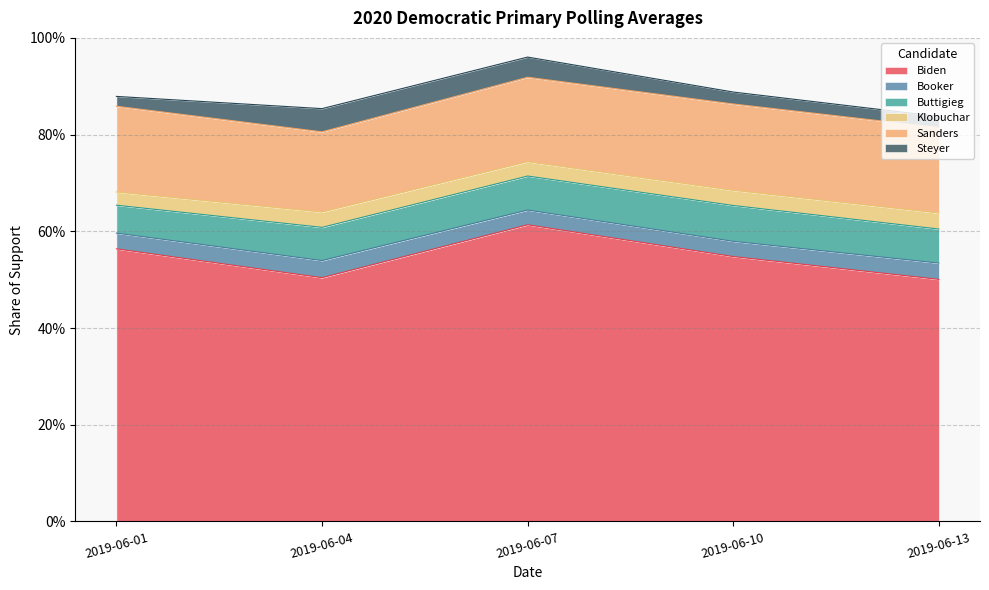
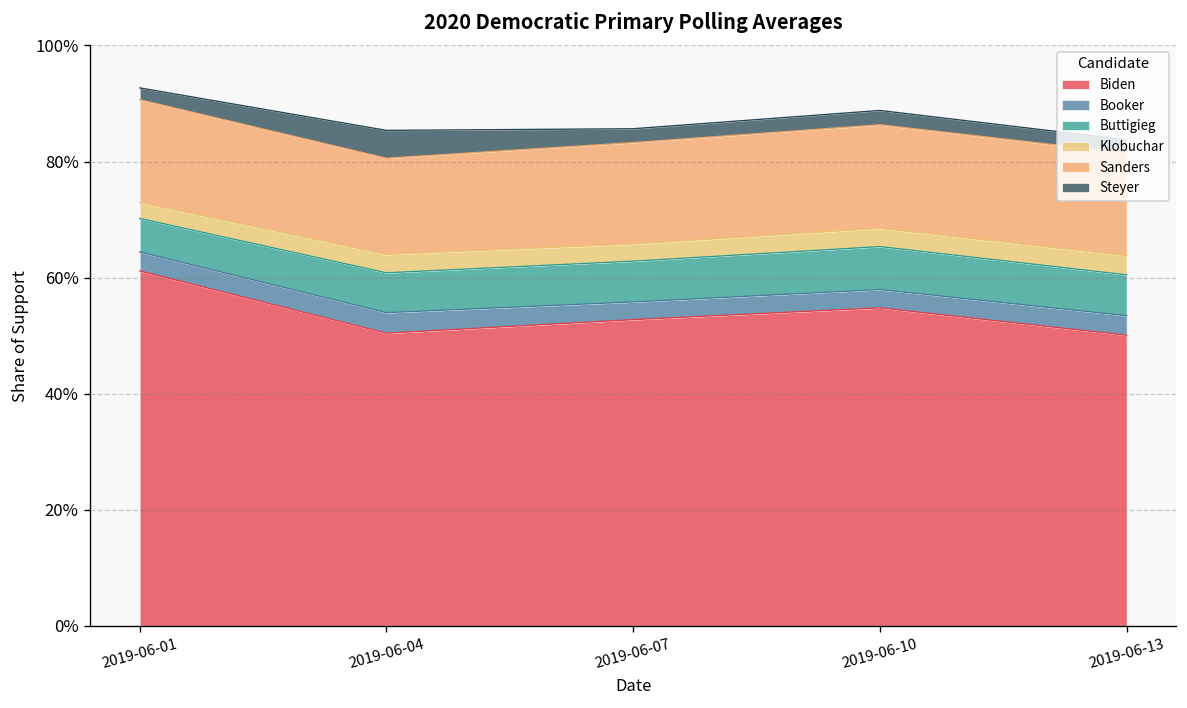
Biden, 2019-06-01: 56% -> 61%
Biden, 2019-06-07: 61% -> 53%
Steyer, 2019-06-07: 4% -> 2%
